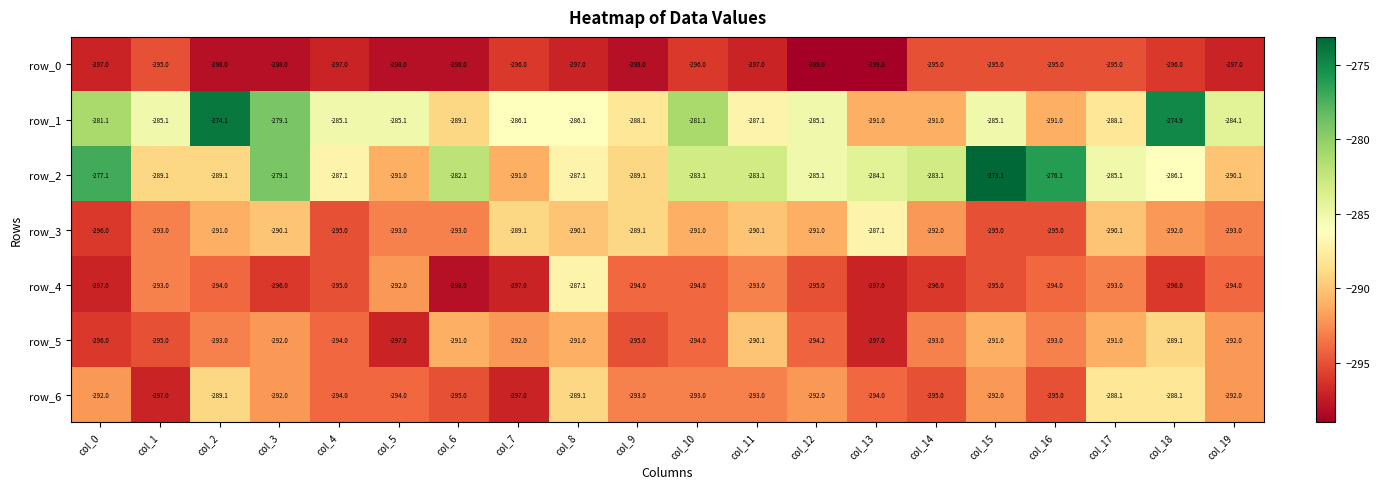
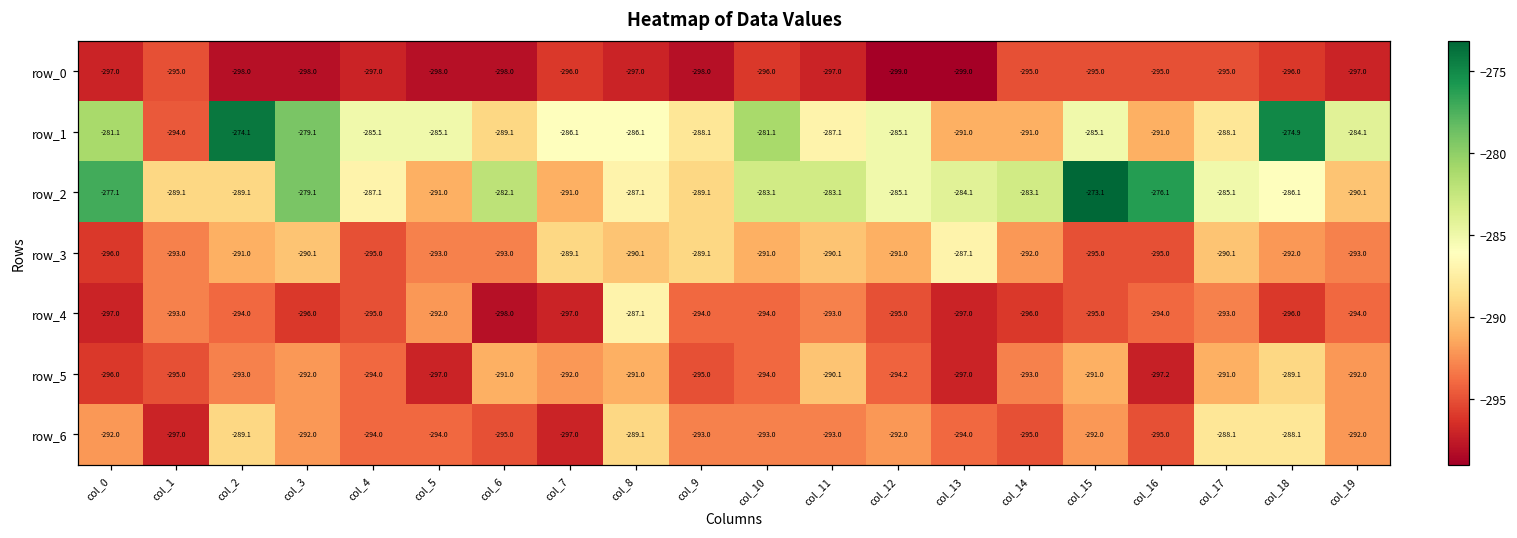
row_1, col_1: -285.1 -> -294.6
row_5, col_16: -293.0 -> -297.2
